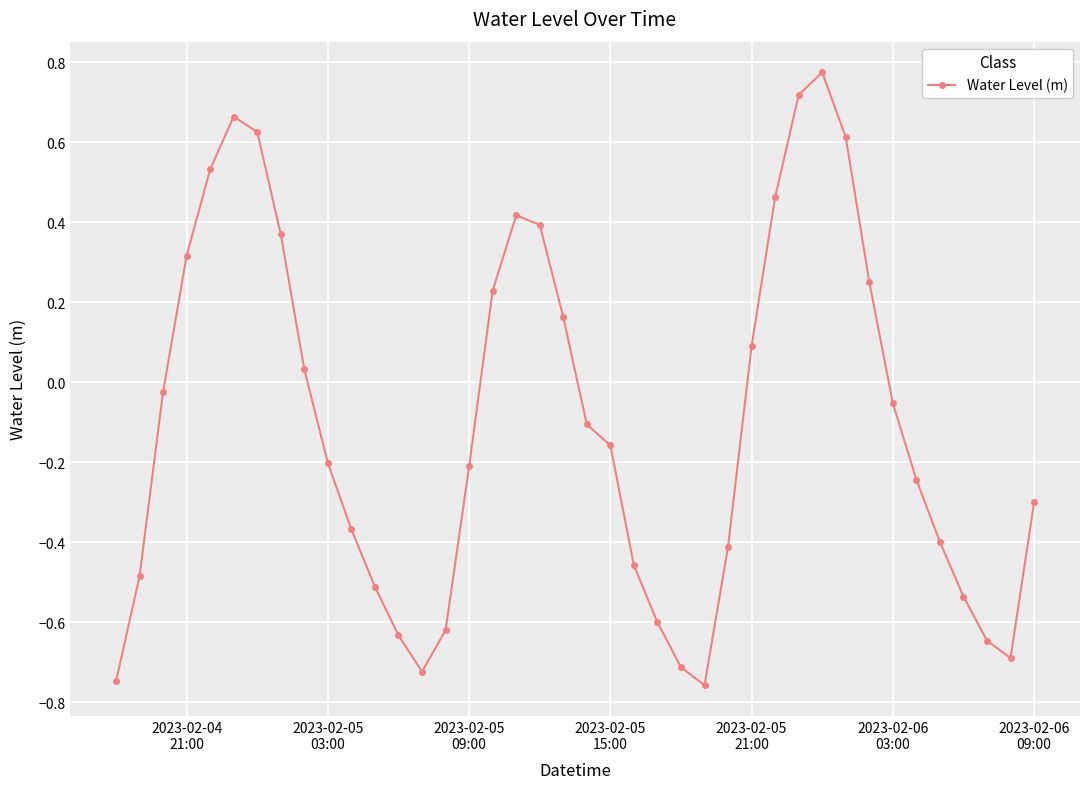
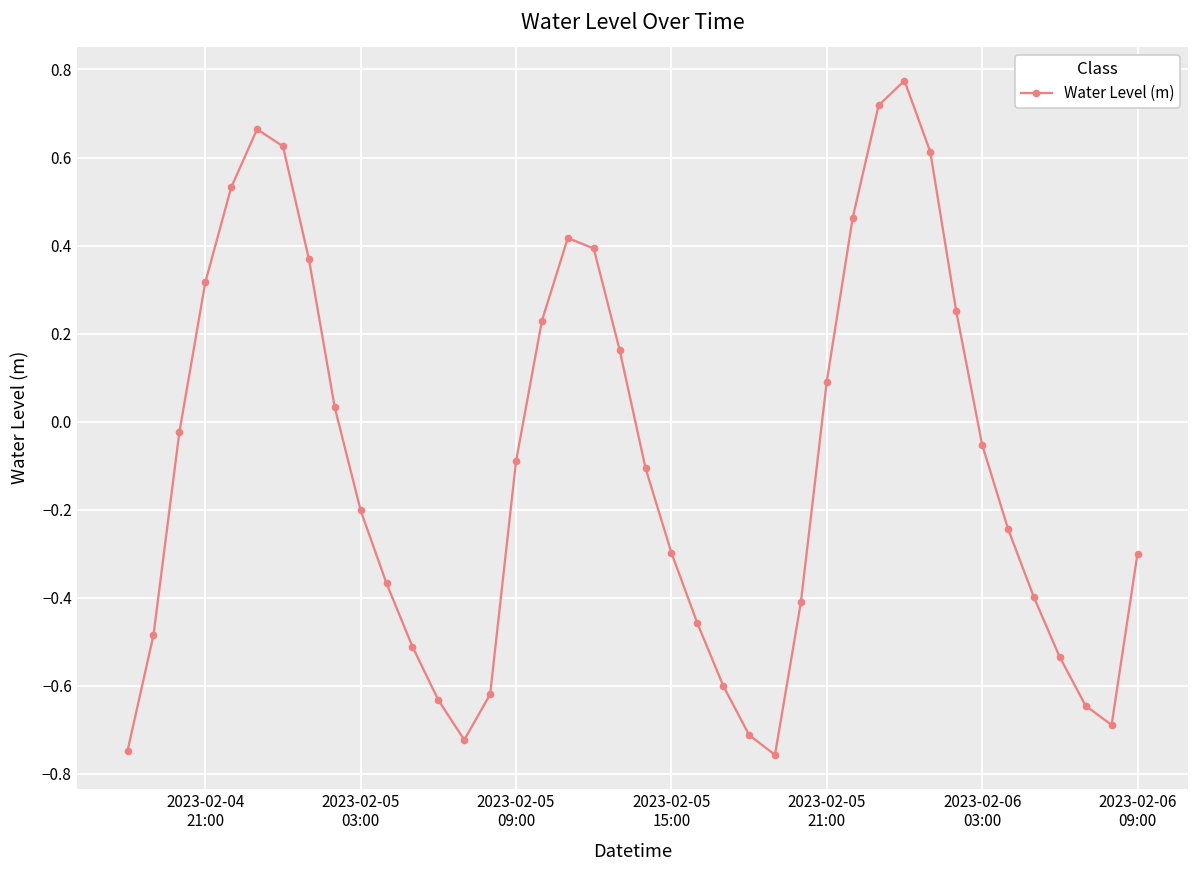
2023-02-05 09:00: -0.21 -> -0.09
2023-02-05 15:00: -0.16 -> -0.30
